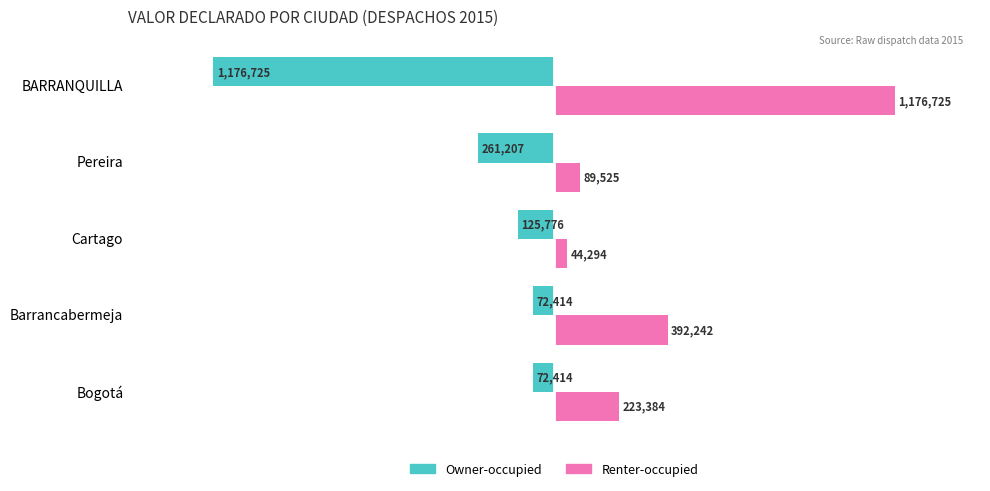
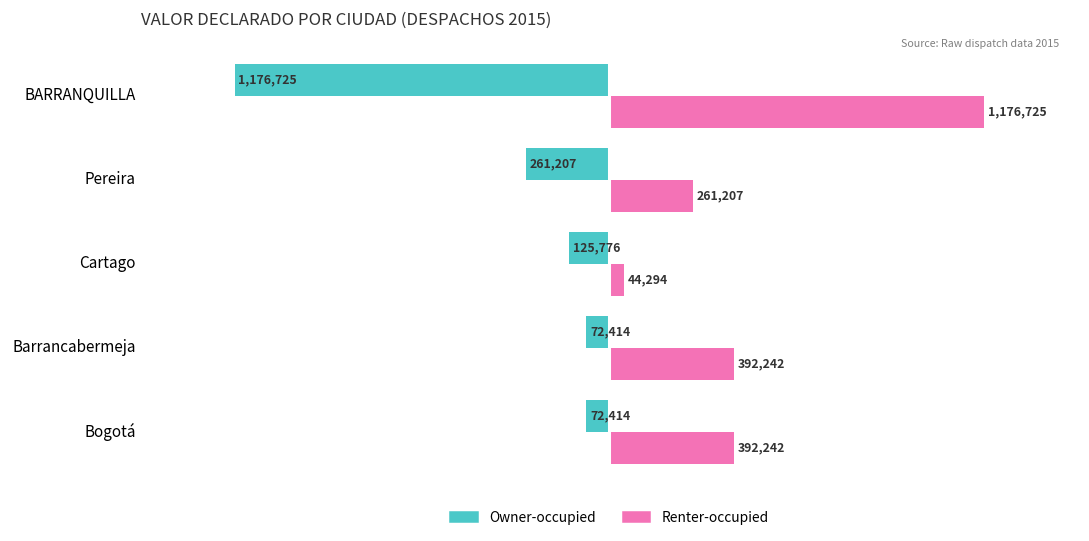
Renter-occupied, Pereira: 89,525 -> 261,207
Renter-occupied, Bogotá: 223,384 -> 392,242
